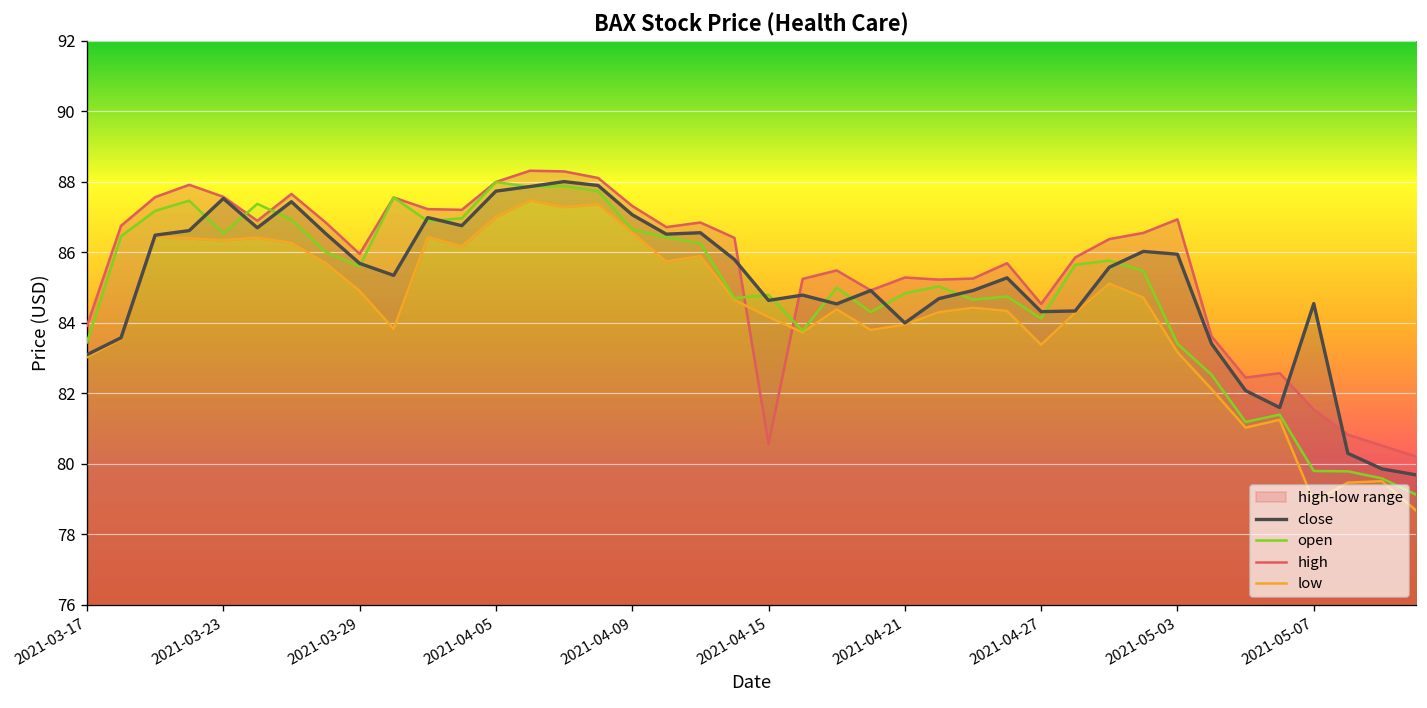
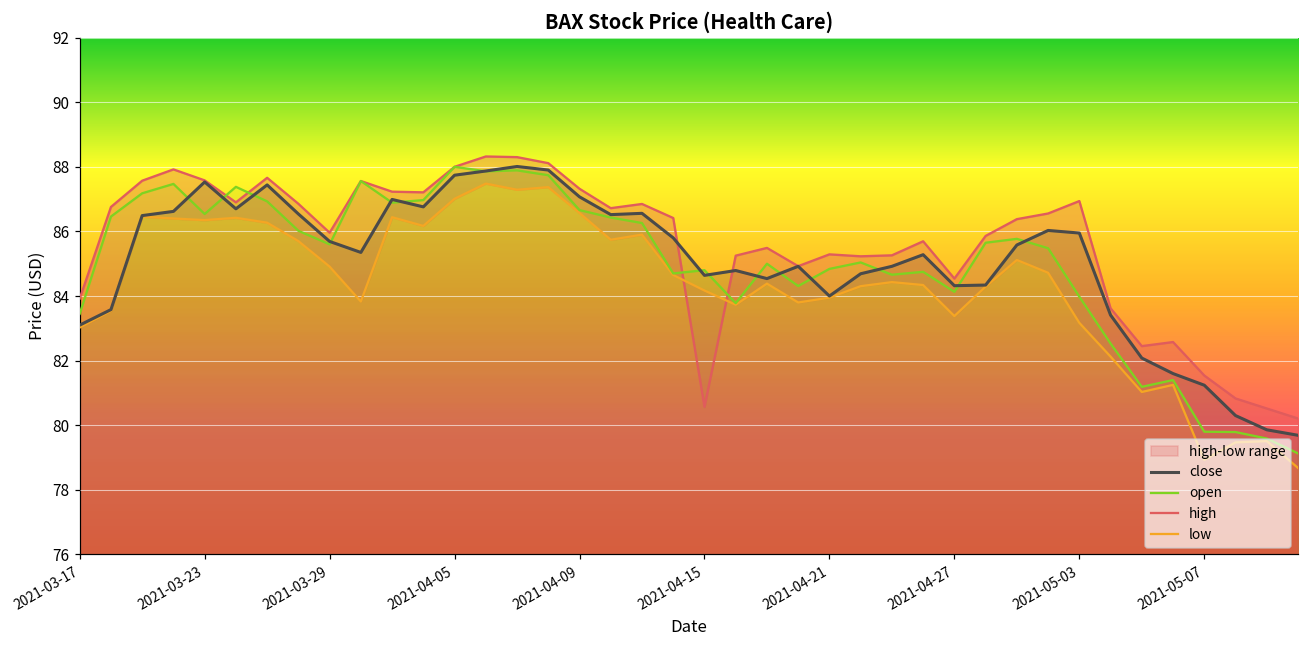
open, 2021-05-03: 83.4 -> 84.0
close, 2021-05-07: 84.6 -> 81.2
